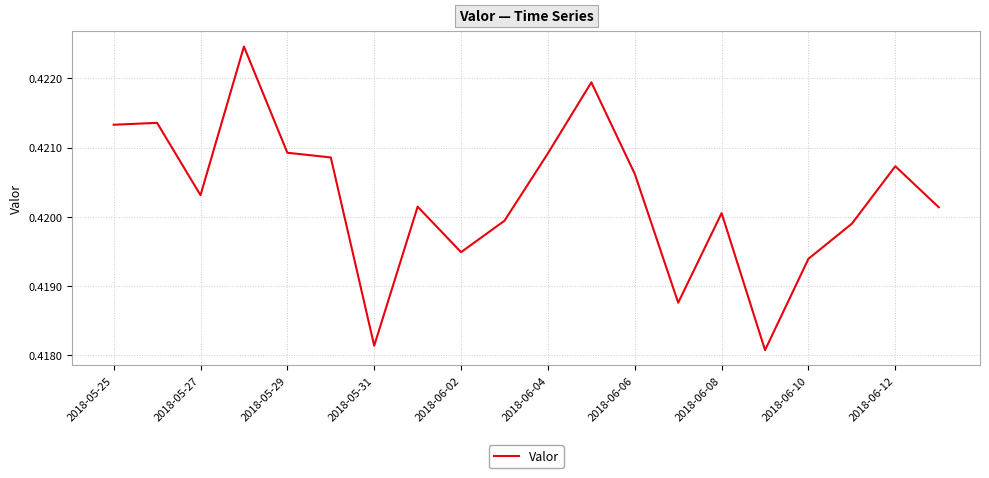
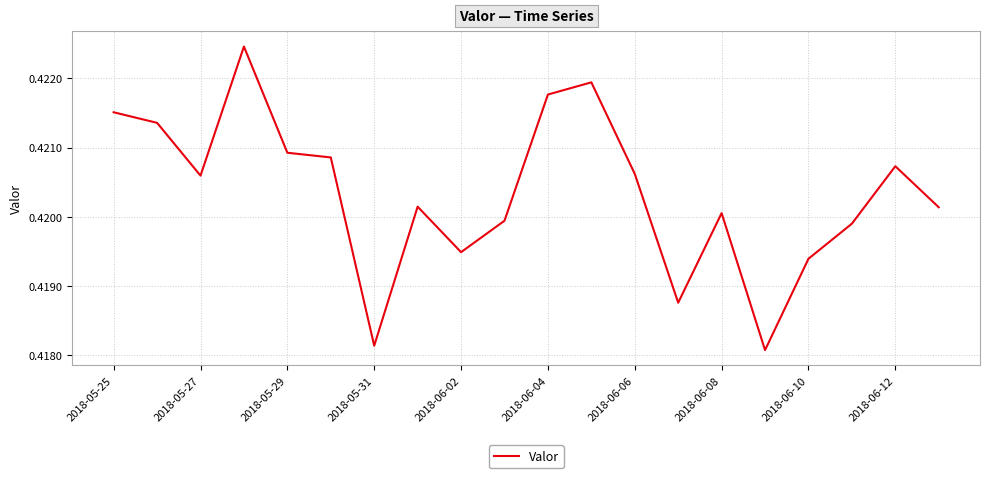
2018-05-25: 0.4213 -> 0.4215
2018-05-27: 0.4203 -> 0.4206
2018-06-04: 0.4209 -> 0.4218
